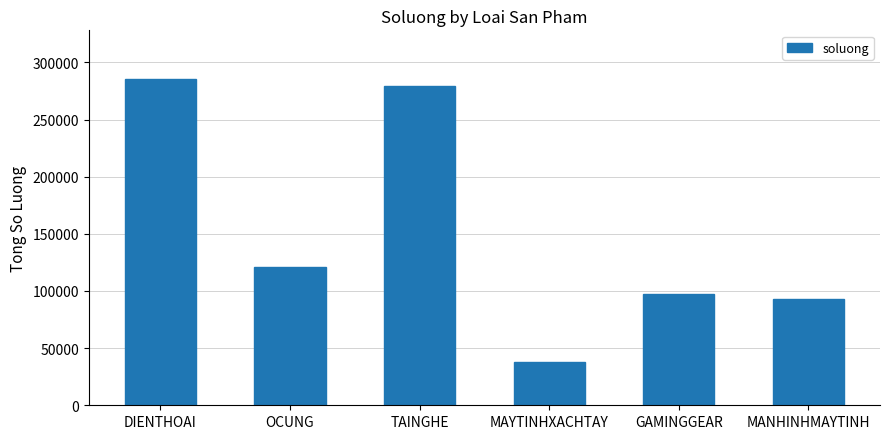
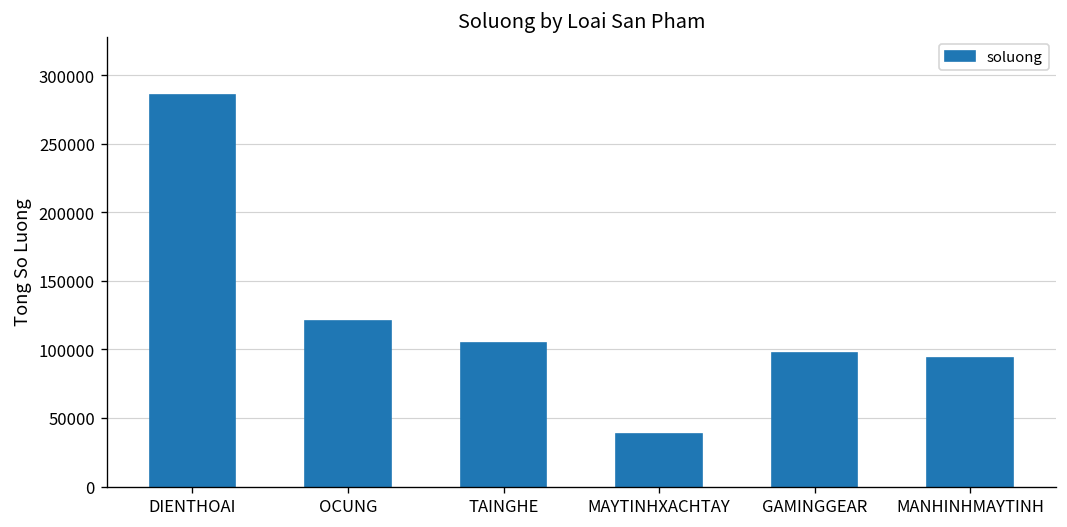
TAINGHE: 280000 -> 105000
